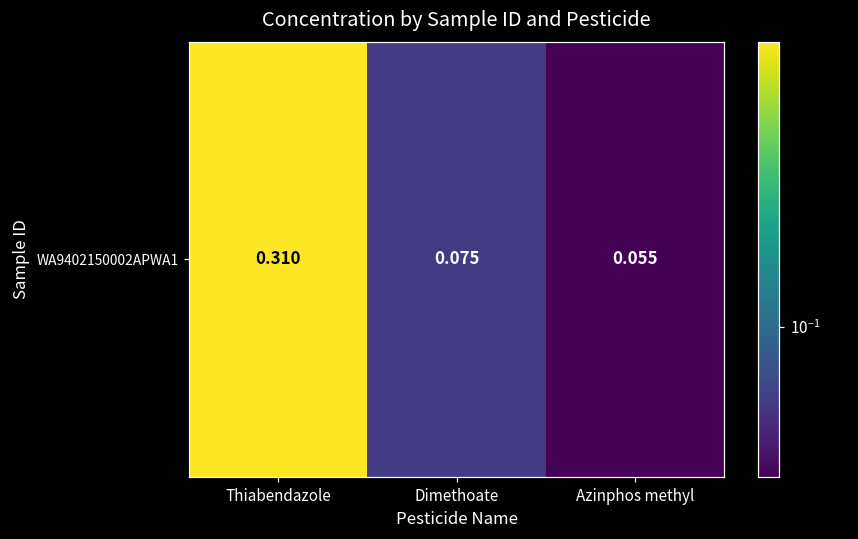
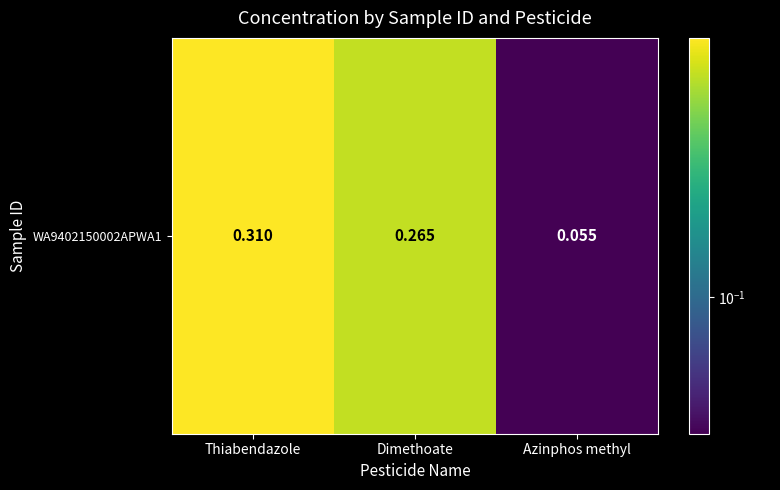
WA9402150002APWA1, Dimethoate: 0.075 -> 0.265
